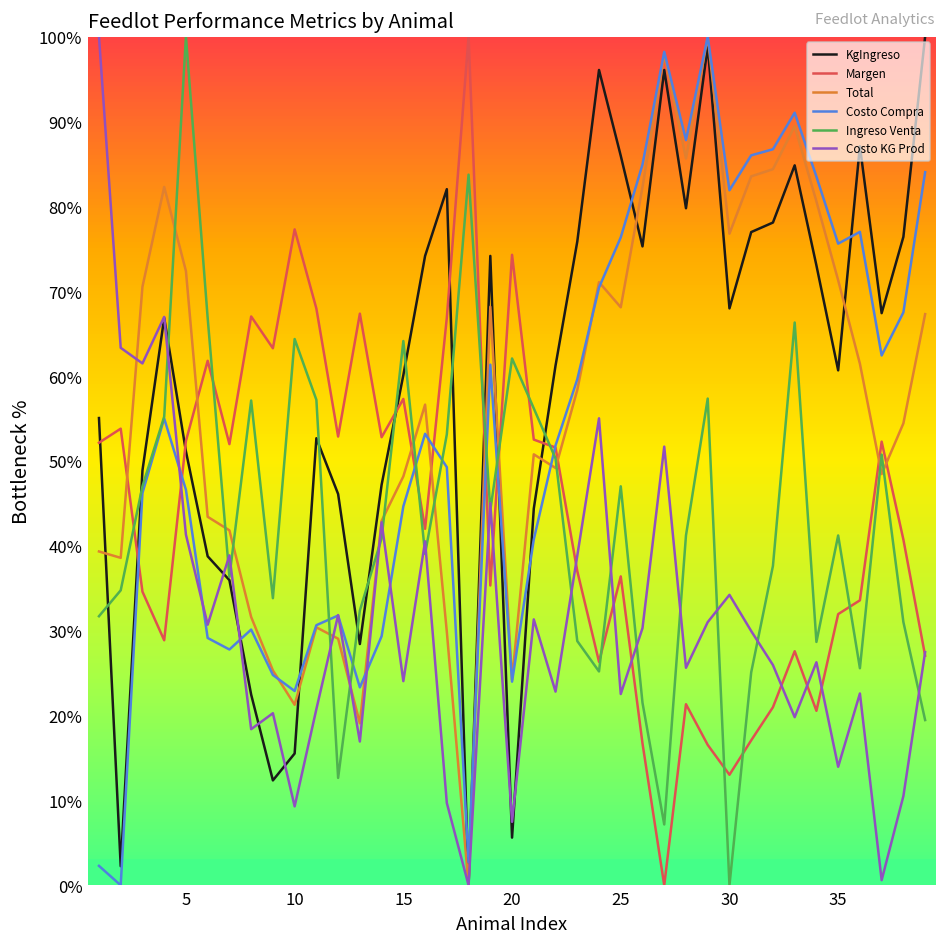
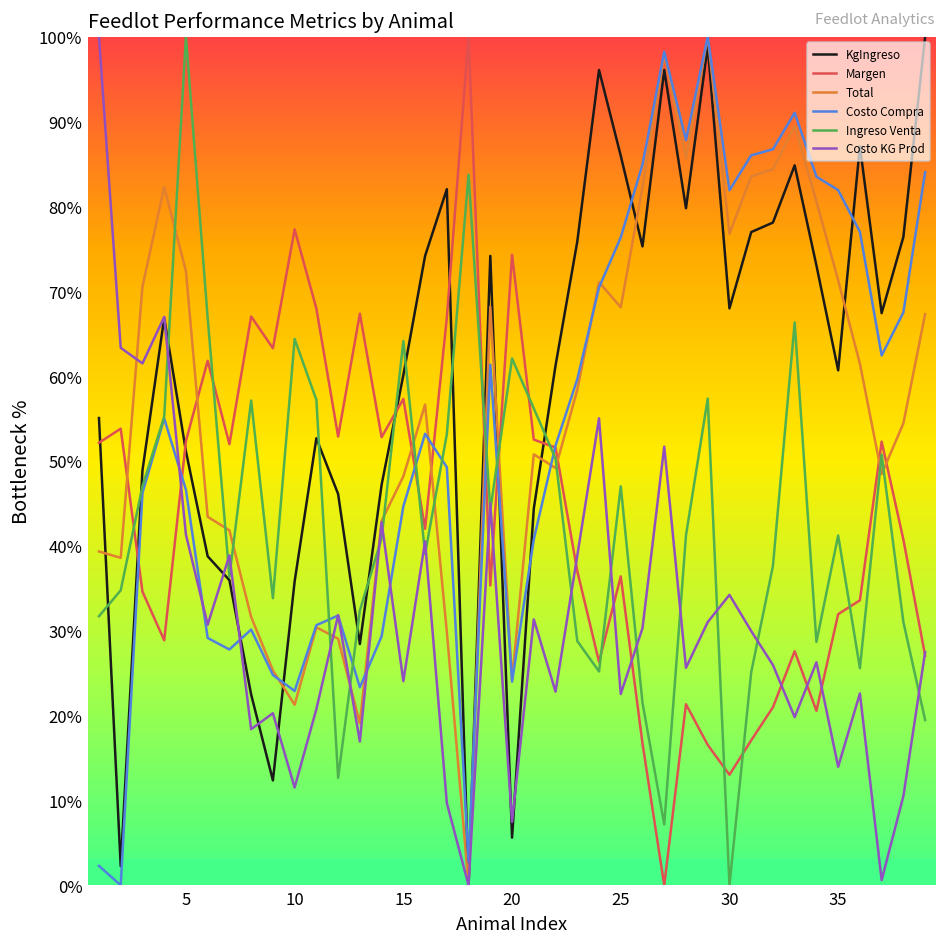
KgIngreso, 10: 16% -> 36%
Costo KG Prod, 10: 9% -> 12%
Costo Compra, 35: 76% -> 82%
